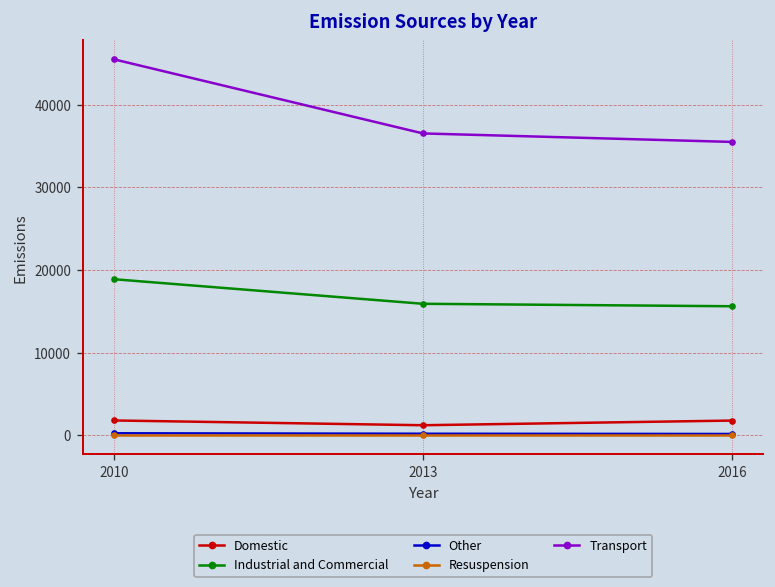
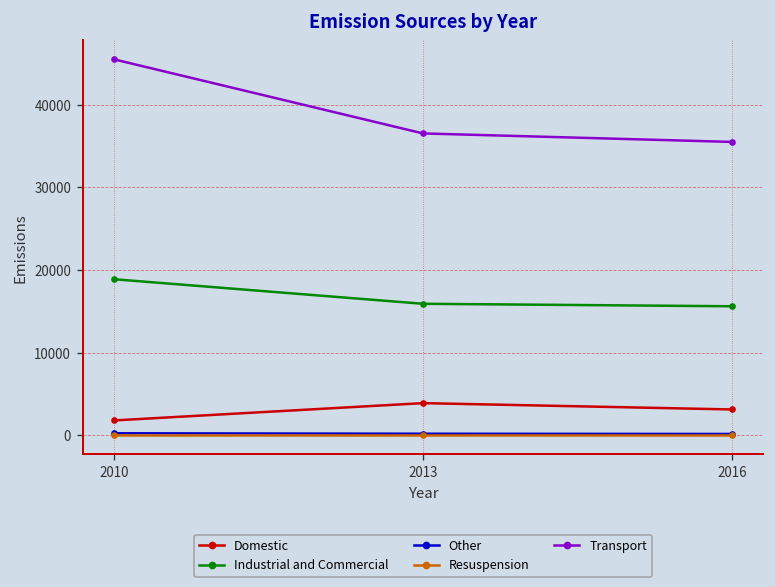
Domestic, 2013: 1000 -> 4000
Domestic, 2016: 2000 -> 3000
